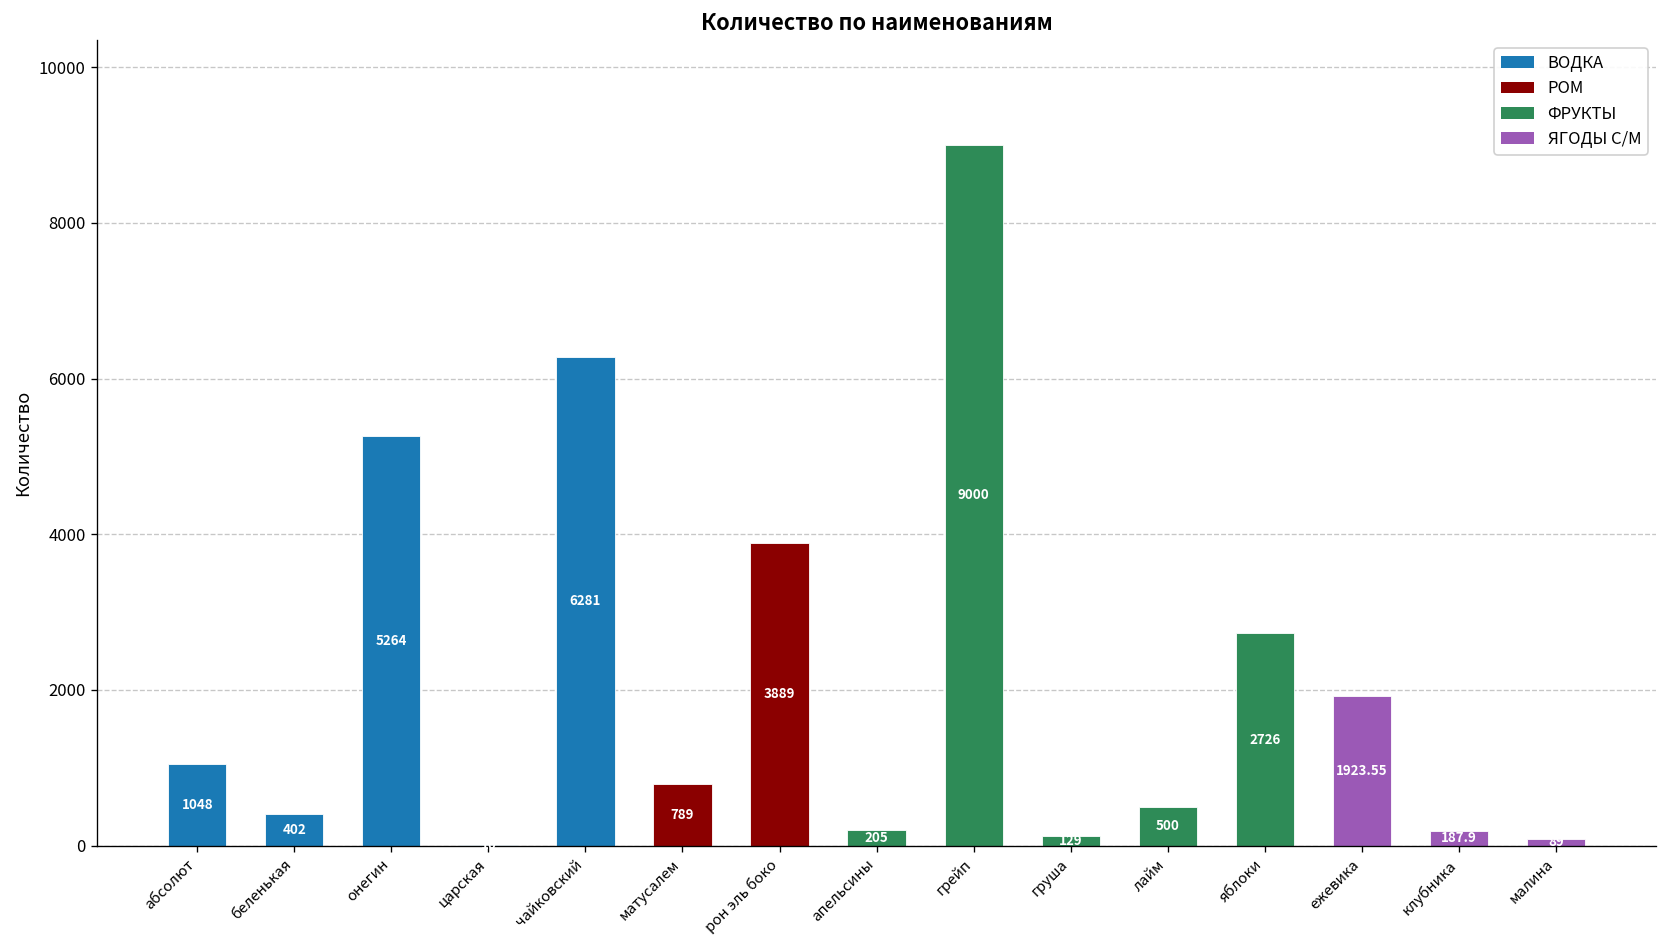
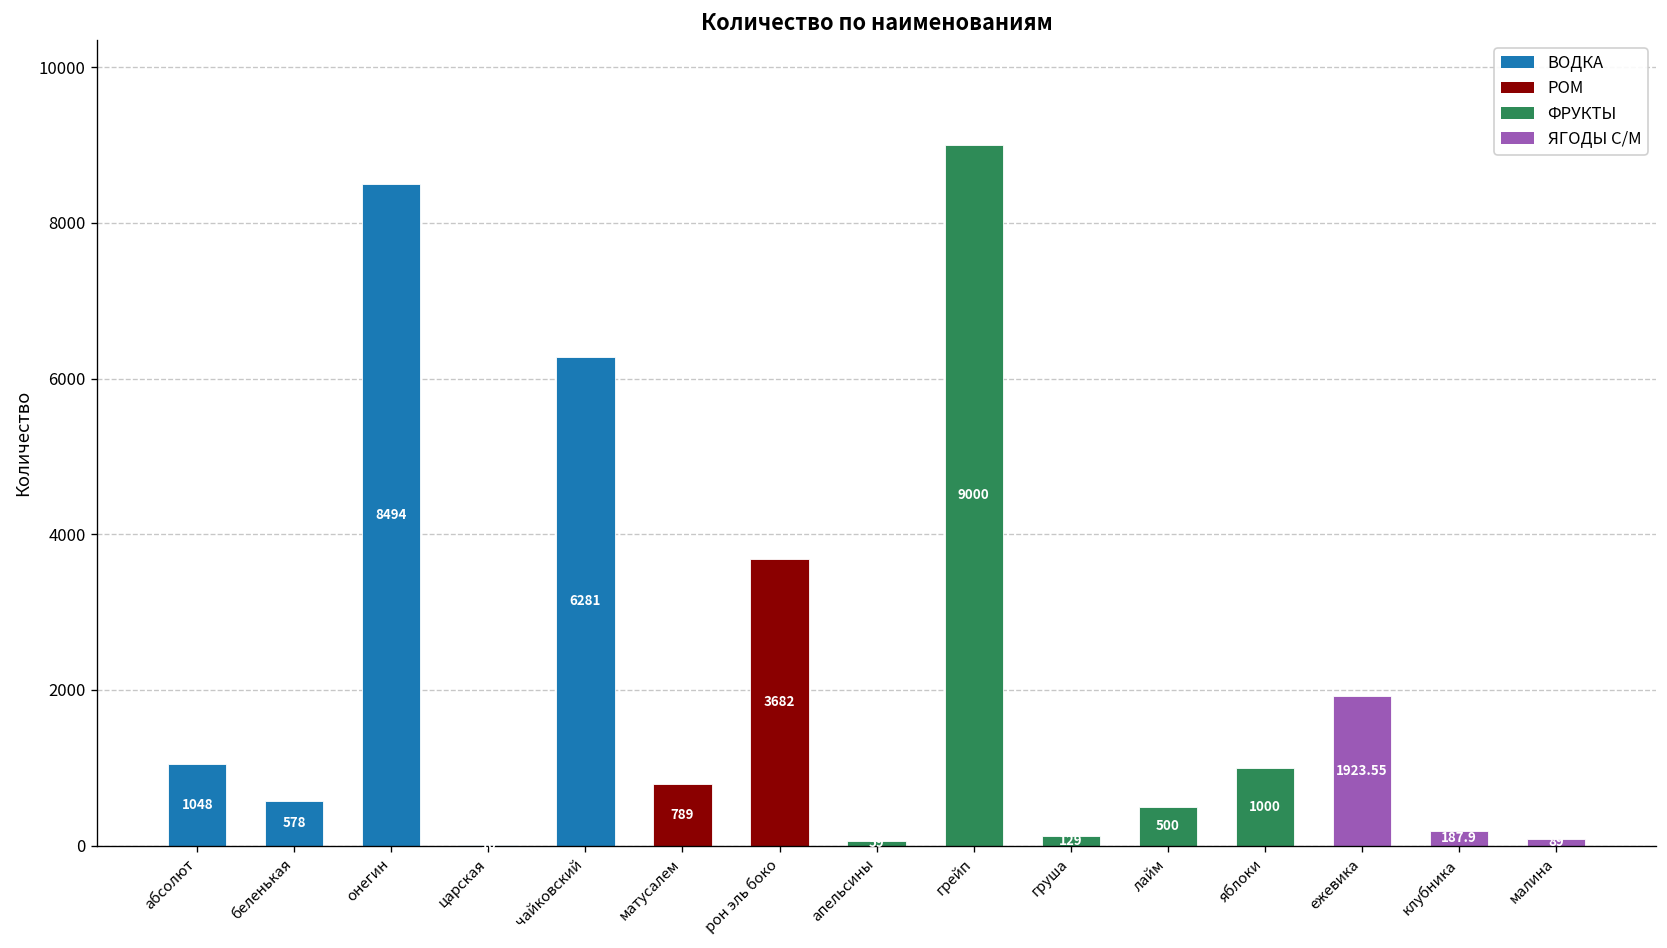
беленькая: 402 -> 578
онегин: 5264 -> 8494
рон эль боко: 3889 -> 3682
апельсины: 200 -> 100
яблоки: 2726 -> 1000
